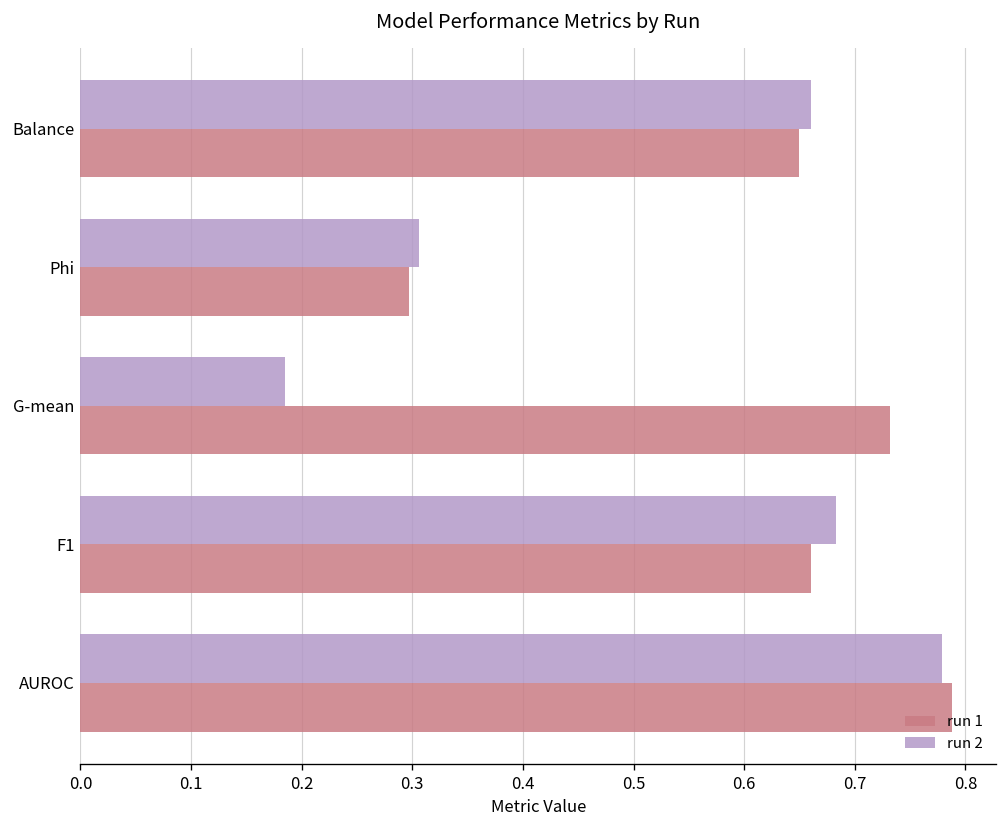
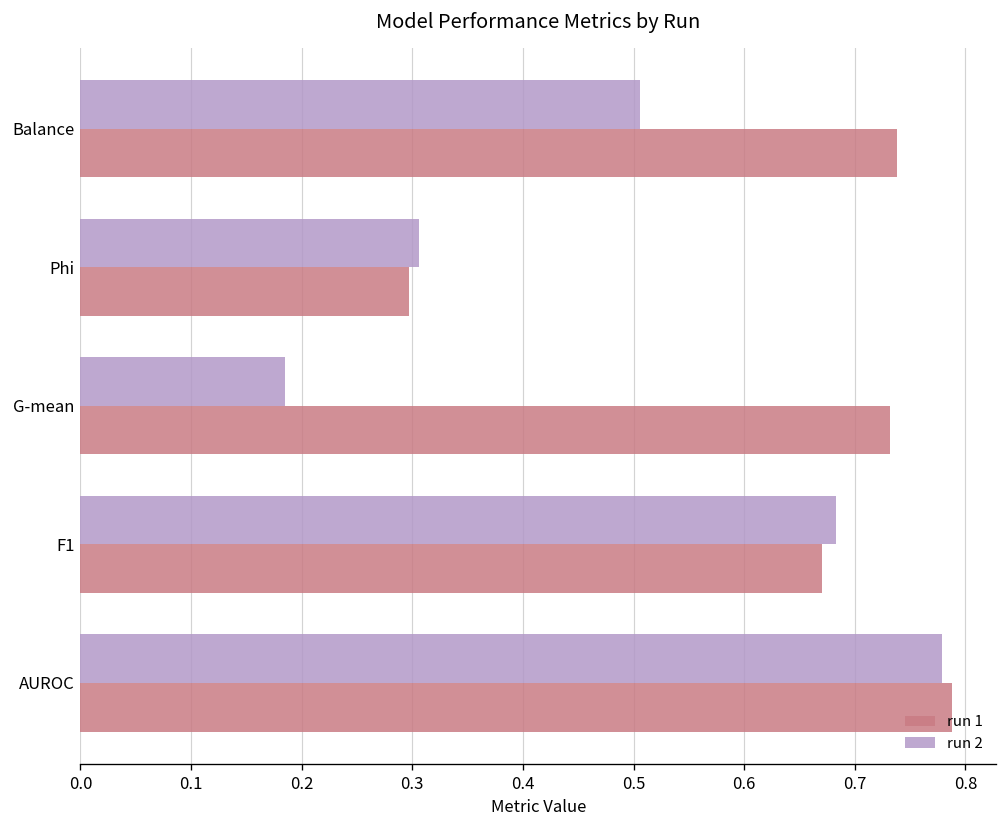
run 2, Balance: 0.66 -> 0.51
run 1, Balance: 0.65 -> 0.74
run 1, F1: 0.66 -> 0.67
